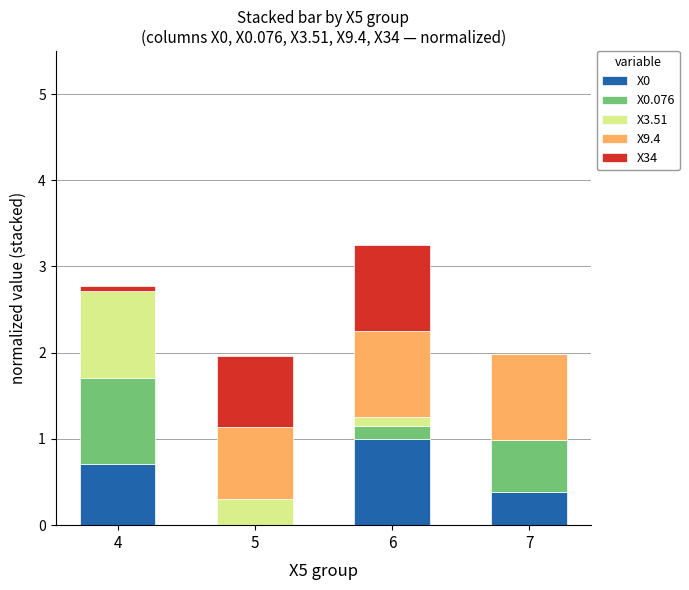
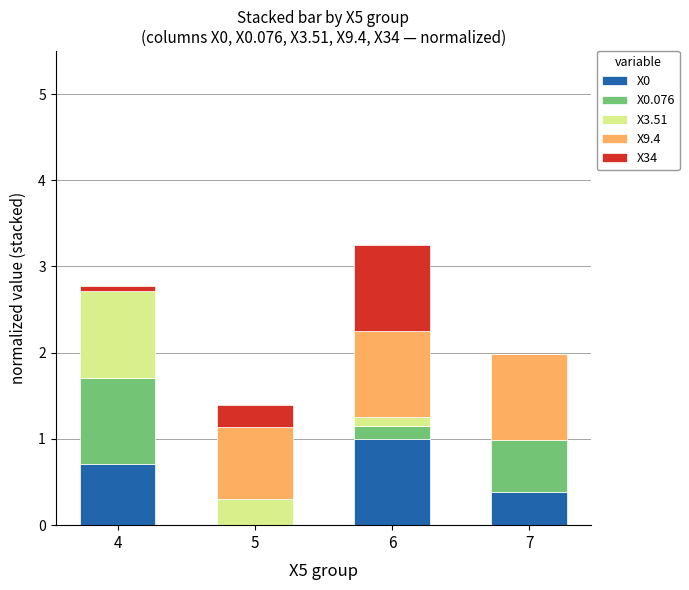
X34, 5: 0.8 -> 0.3
